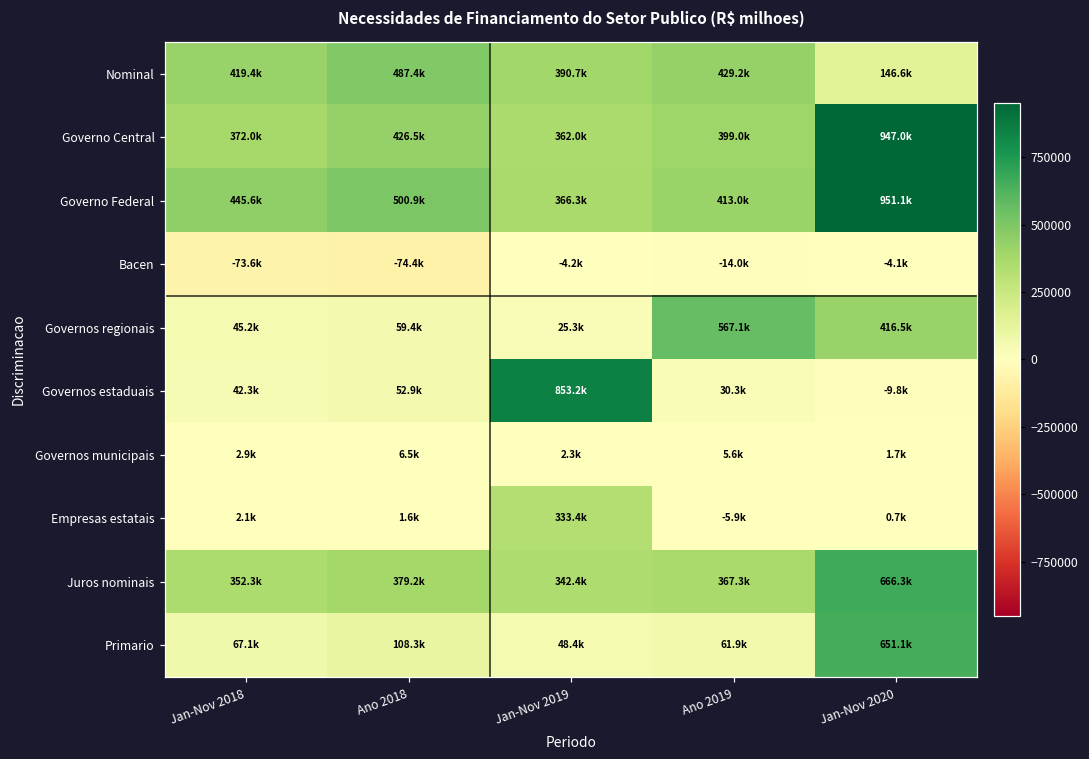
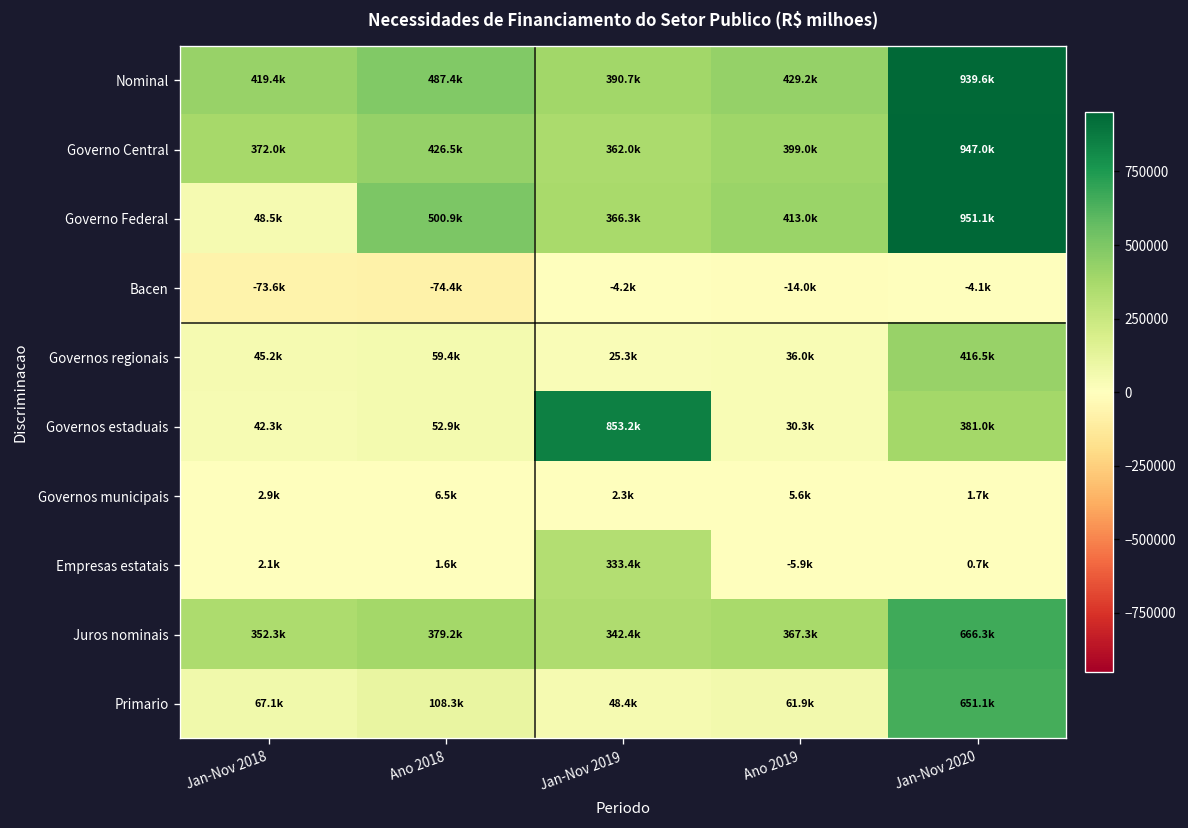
Nominal, Jan-Nov 2020: 146.6k -> 939.6k
Governo Federal, Jan-Nov 2018: 445.6k -> 48.5k
Governos regionais, Ano 2019: 567.1k -> 36.0k
Governos estaduais, Jan-Nov 2020: -9.8k -> 381.0k
